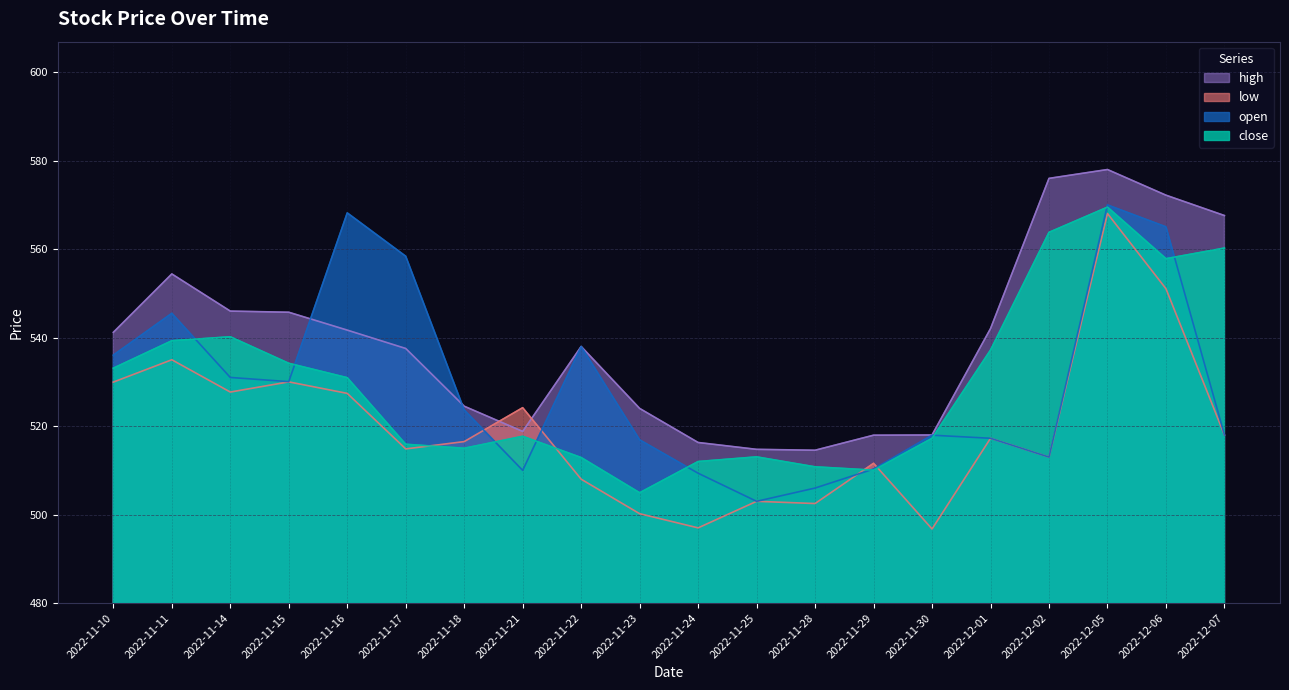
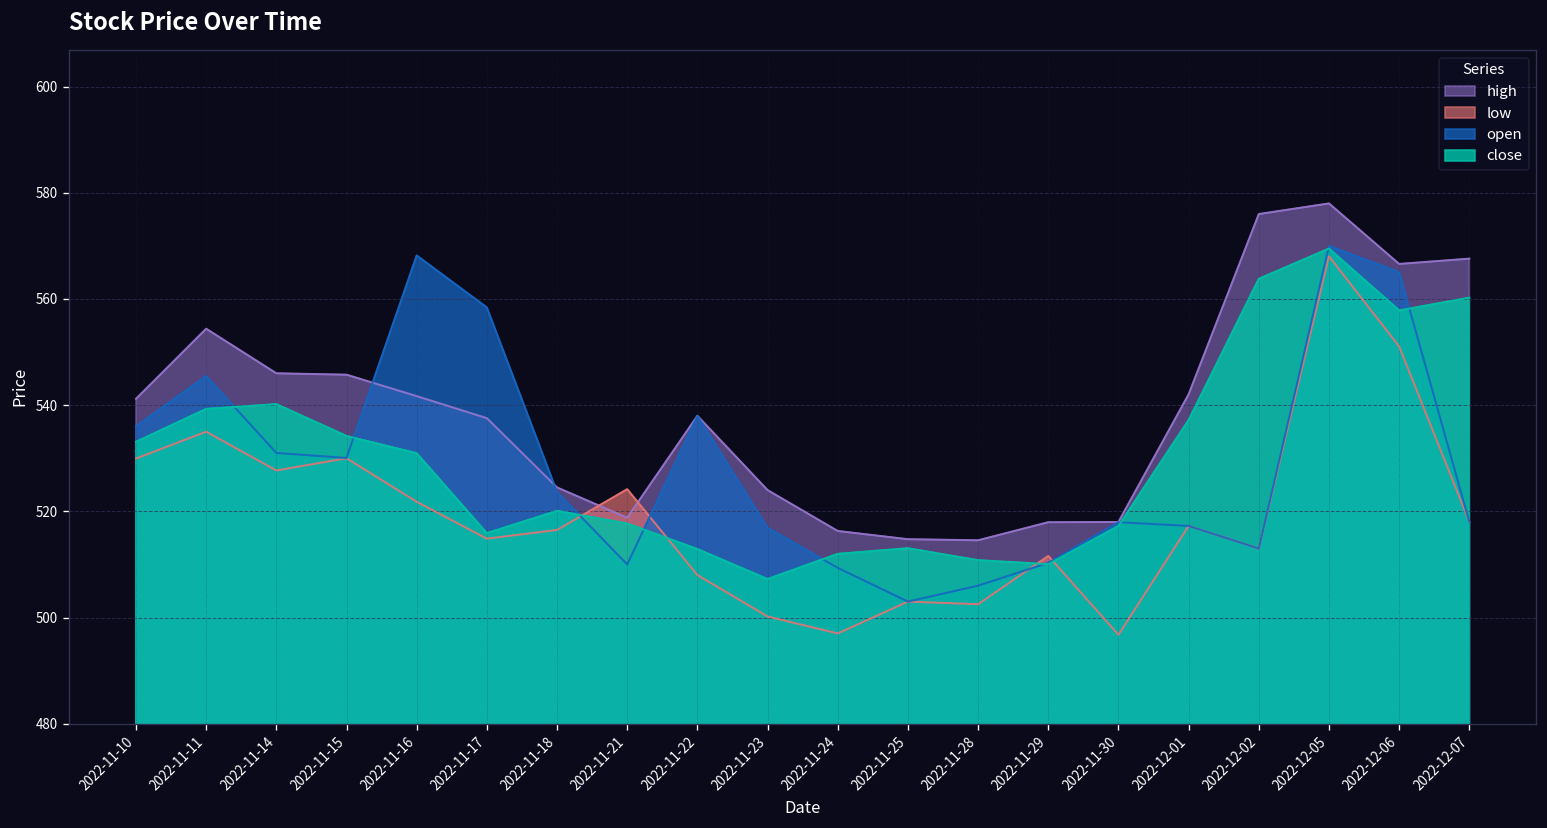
low, 2022-11-16: 527 -> 522
close, 2022-11-18: 515 -> 520
close, 2022-11-23: 505 -> 507
high, 2022-12-06: 572 -> 567
